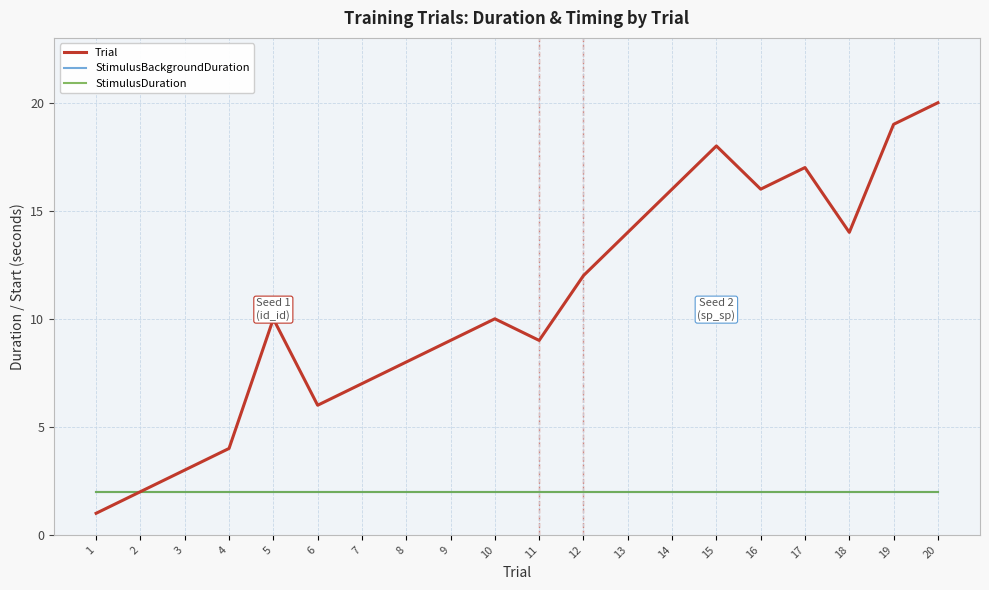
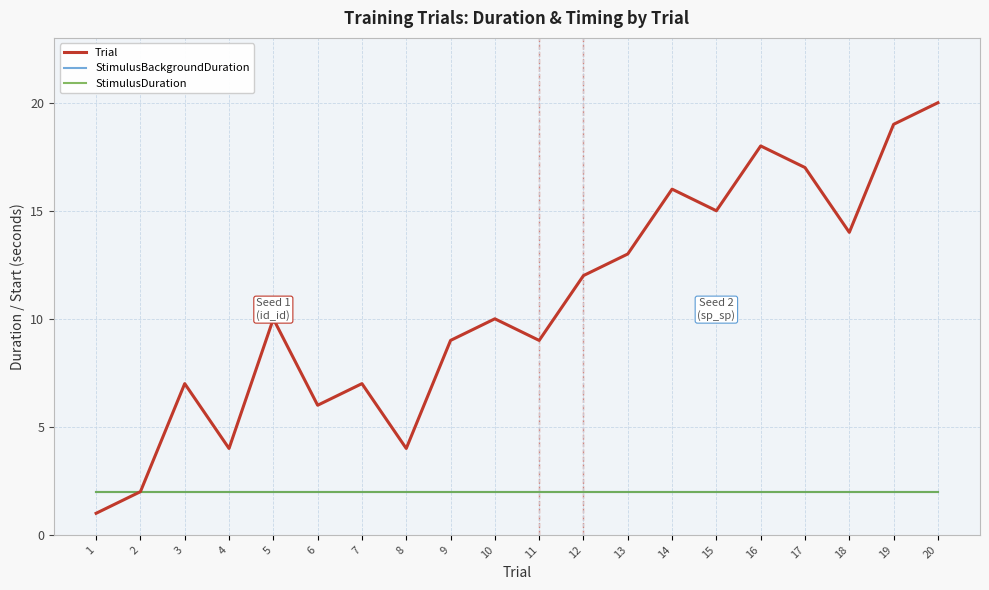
Trial, 3: 3 -> 7
Trial, 8: 8 -> 4
Trial, 13: 14 -> 13
Trial, 15: 18 -> 15
Trial, 16: 16 -> 18
